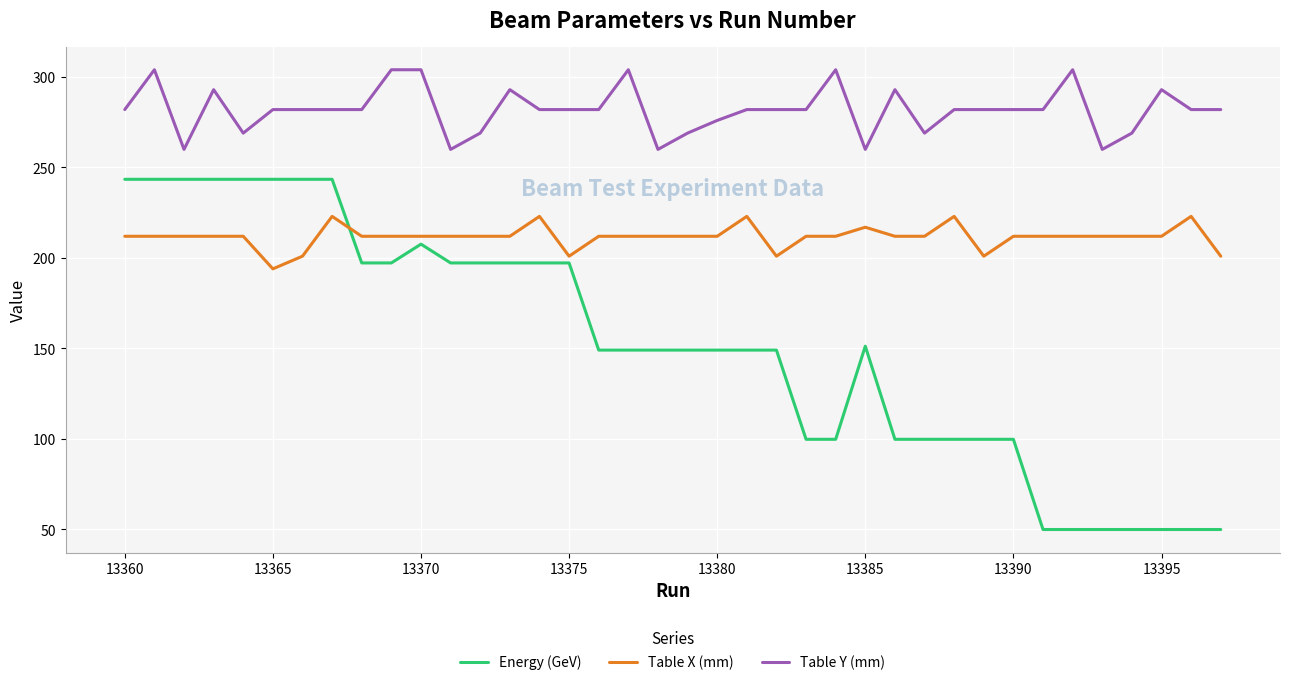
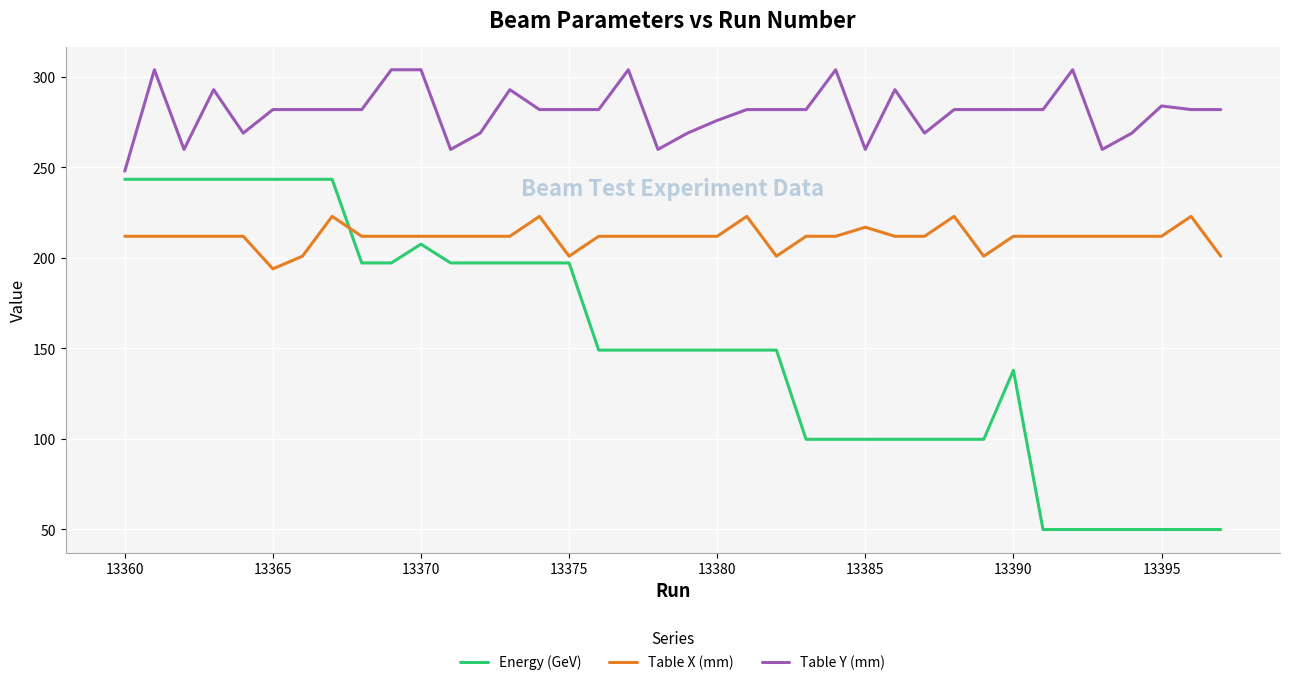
Table Y (mm), 13360: 282 -> 248
Energy (GeV), 13385: 151 -> 100
Energy (GeV), 13390: 100 -> 138
Table Y (mm), 13395: 293 -> 284
